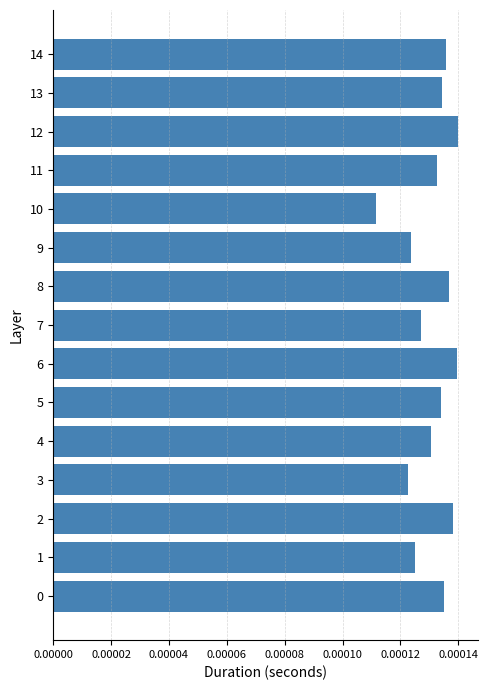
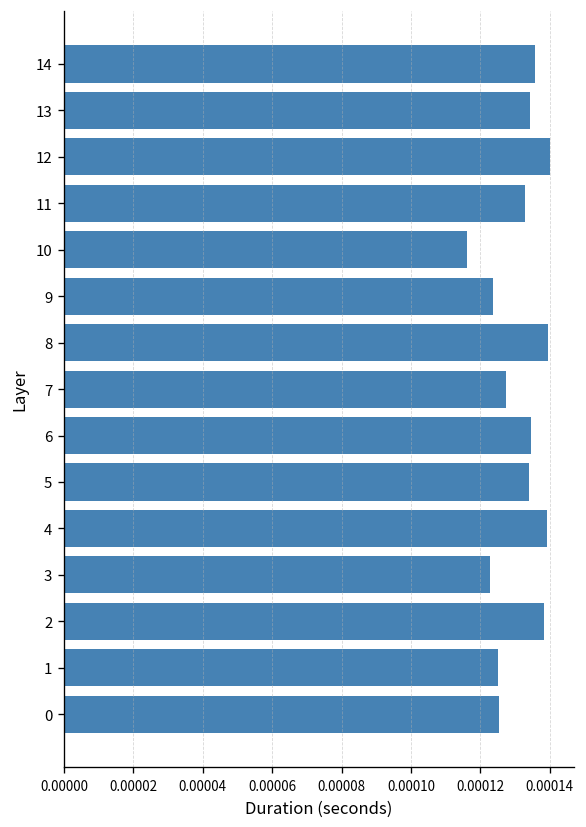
10: 0.000112 -> 0.000116
8: 0.000137 -> 0.000140
6: 0.000139 -> 0.000135
4: 0.000130 -> 0.000139
0: 0.000135 -> 0.000125
